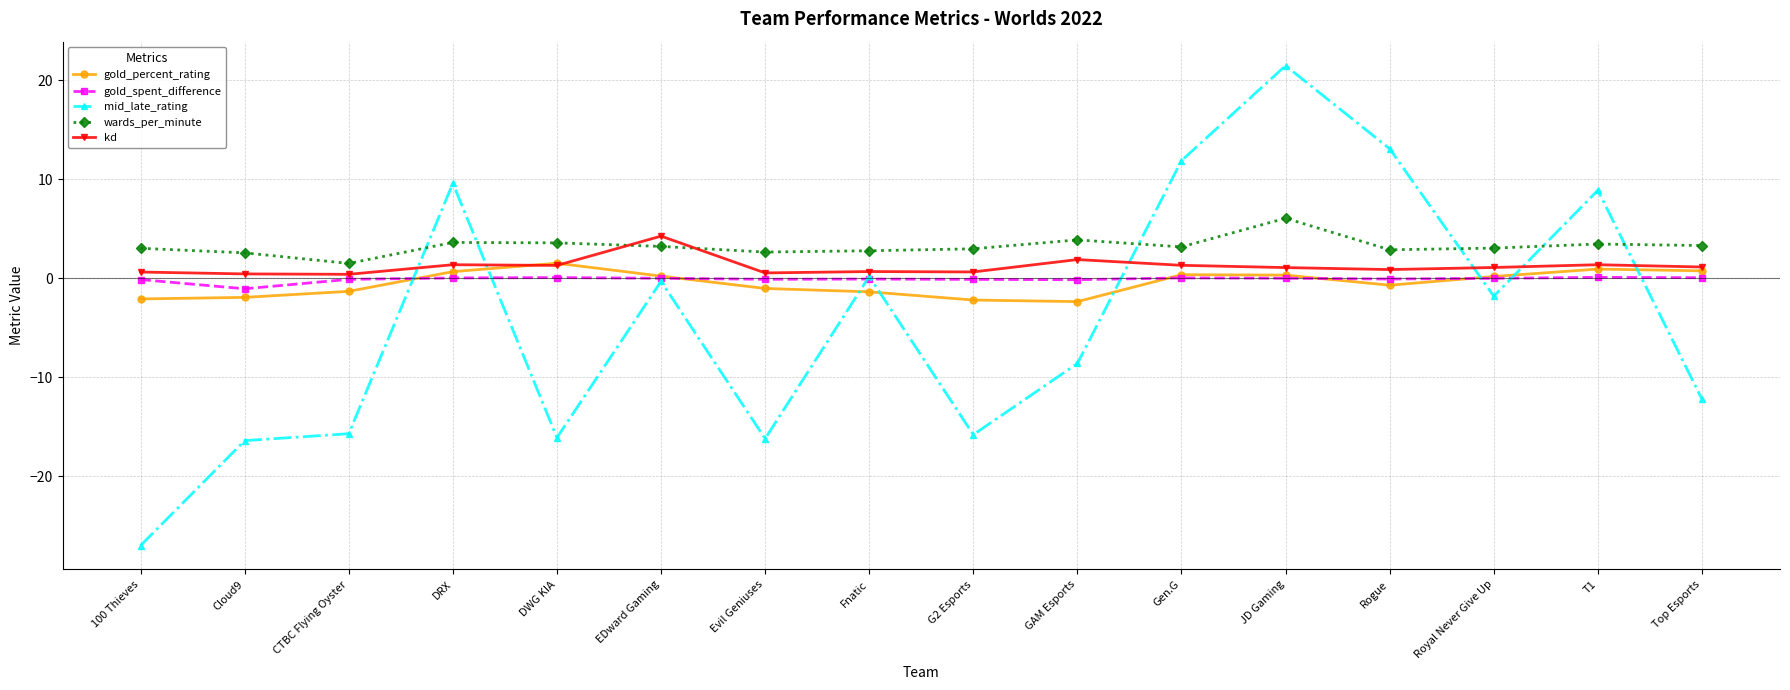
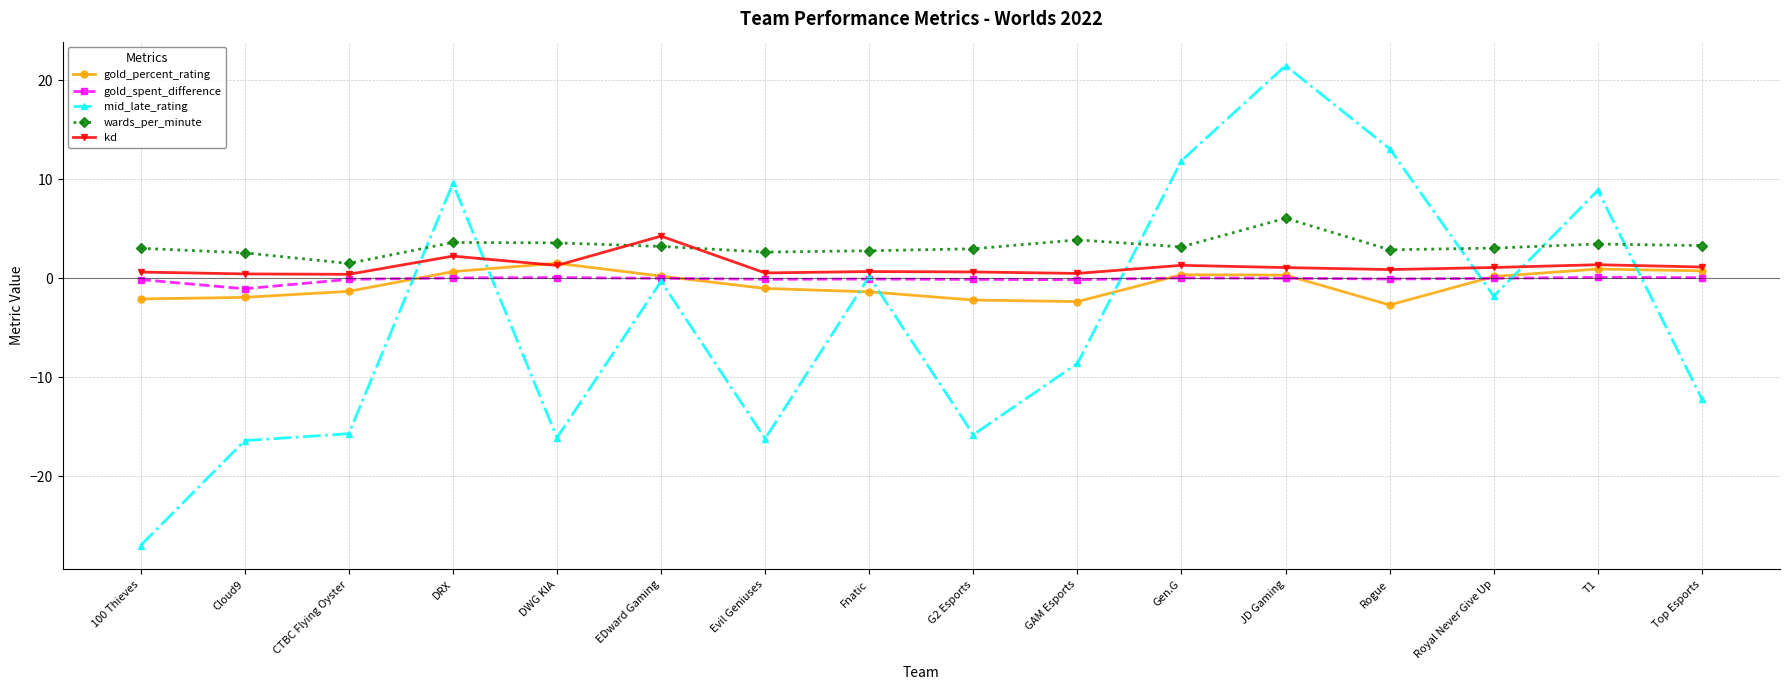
kd, DRX: 1 -> 2
kd, GAM Esports: 2 -> 1
gold_percent_rating, Rogue: -1 -> -3
